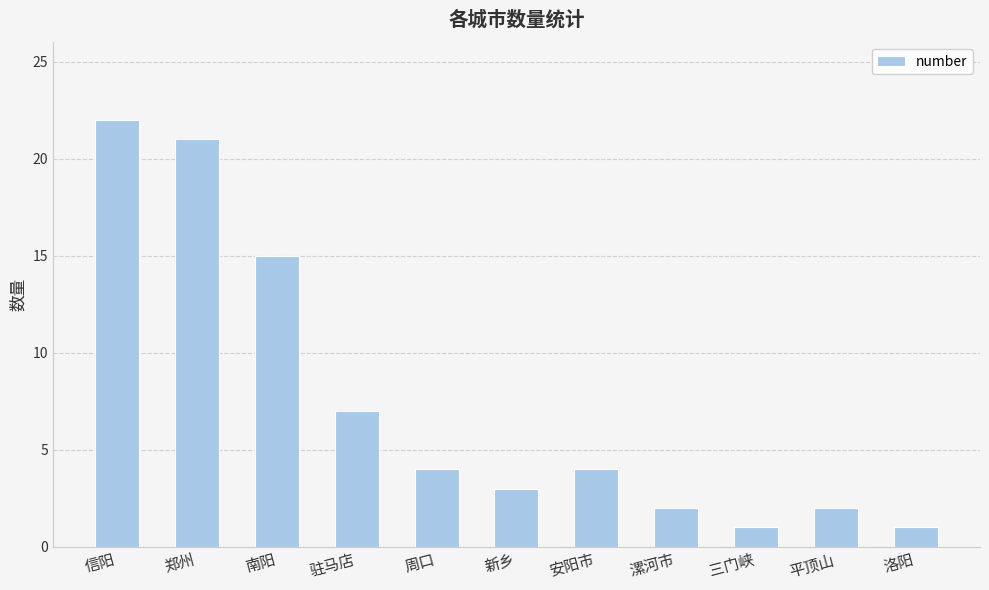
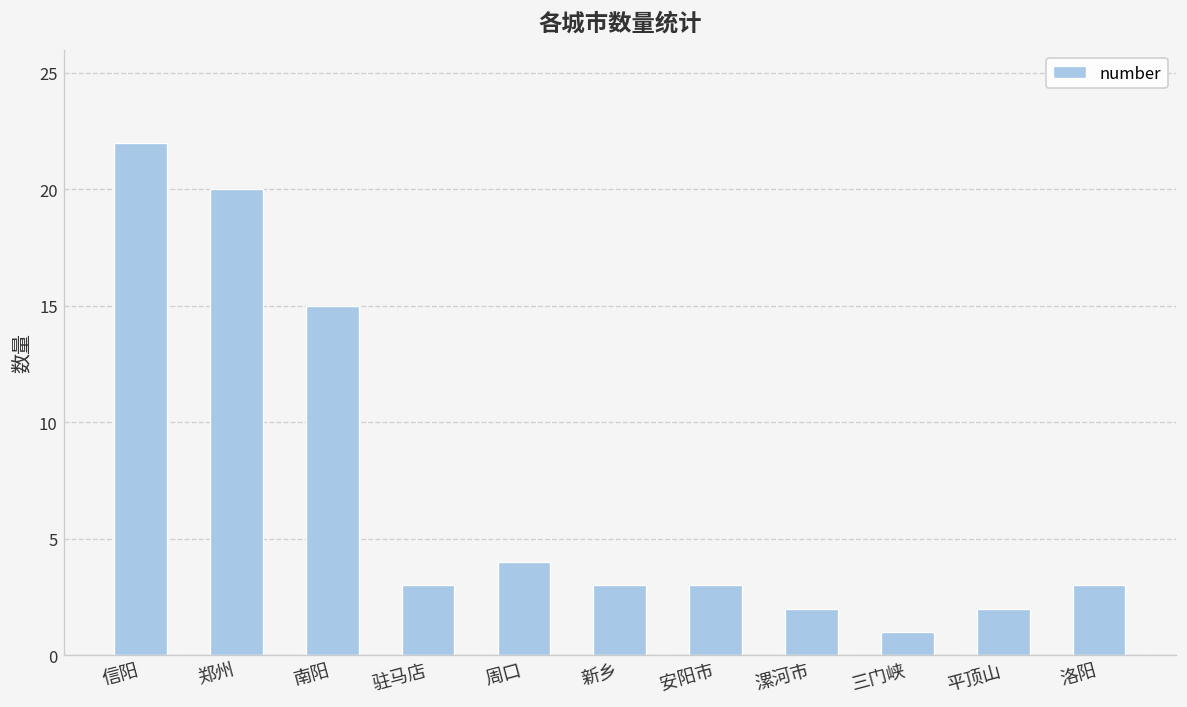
郑州: 21 -> 20
驻马店: 7 -> 3
安阳市: 4 -> 3
洛阳: 1 -> 3
